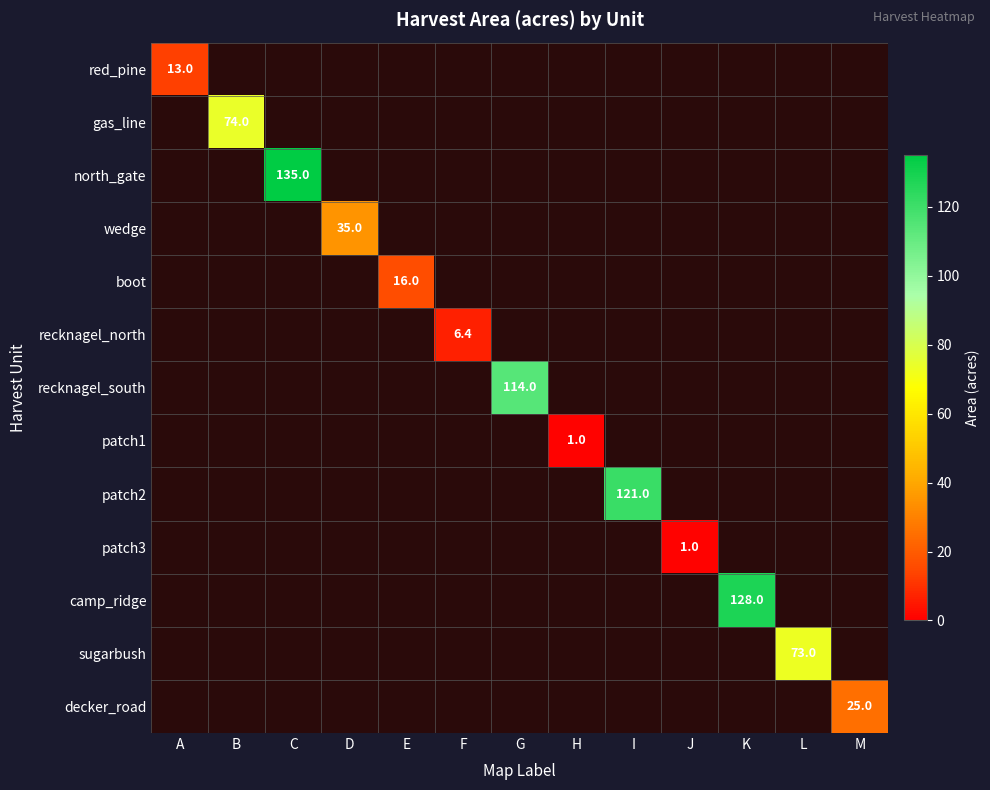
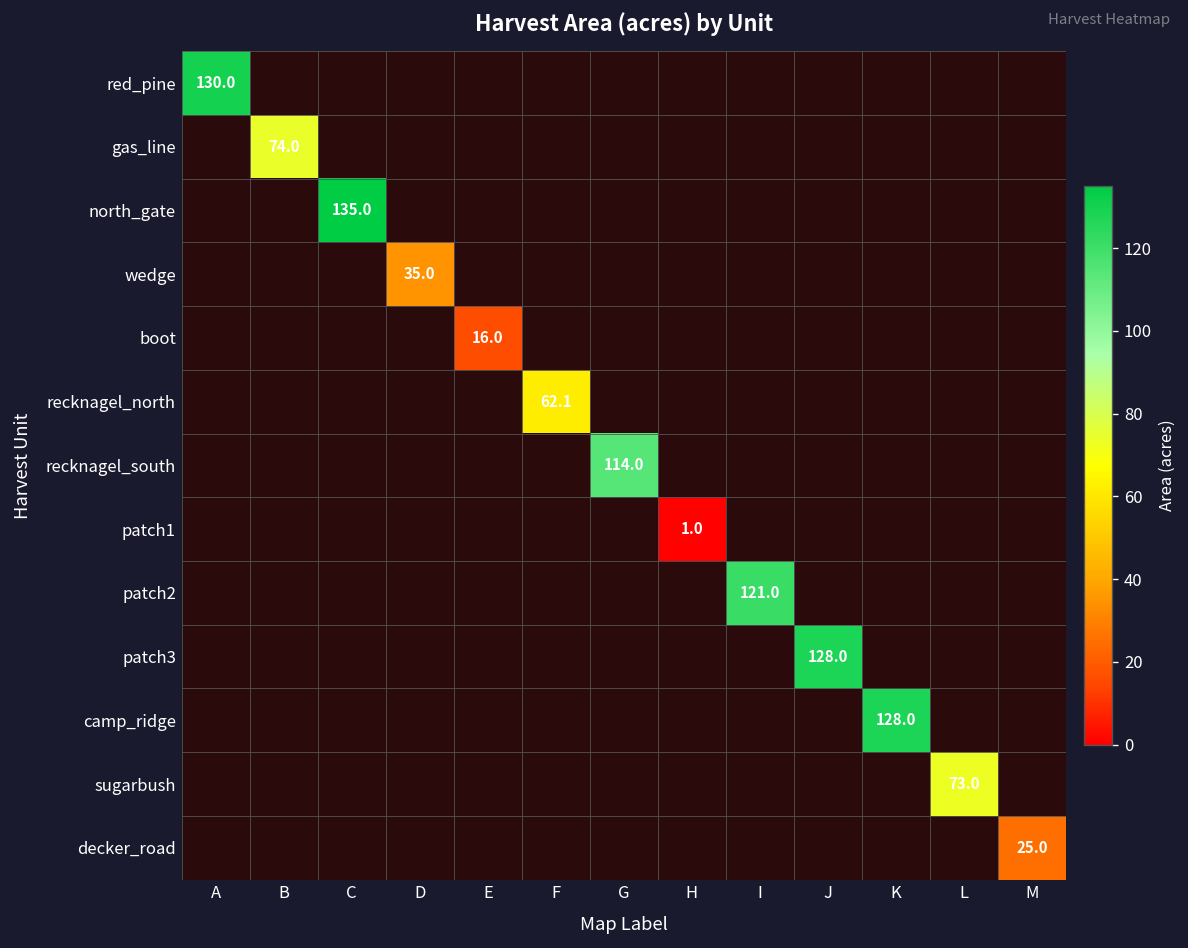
red_pine, A: 13.0 -> 130.0
recknagel_north, F: 6.4 -> 62.1
patch3, J: 1.0 -> 128.0
